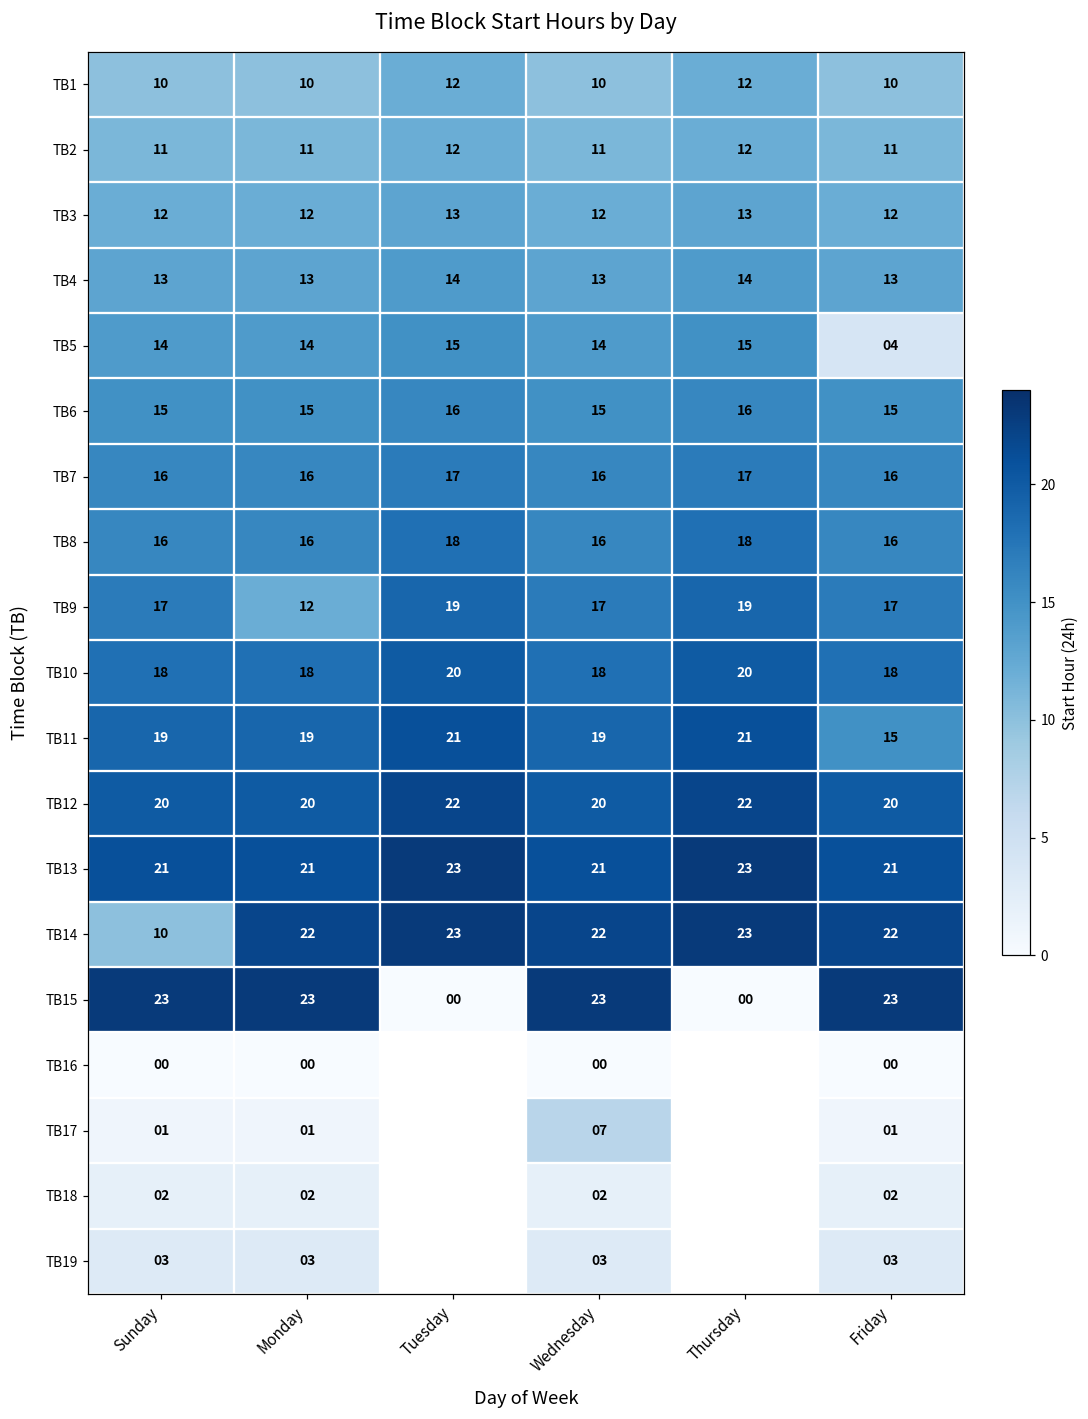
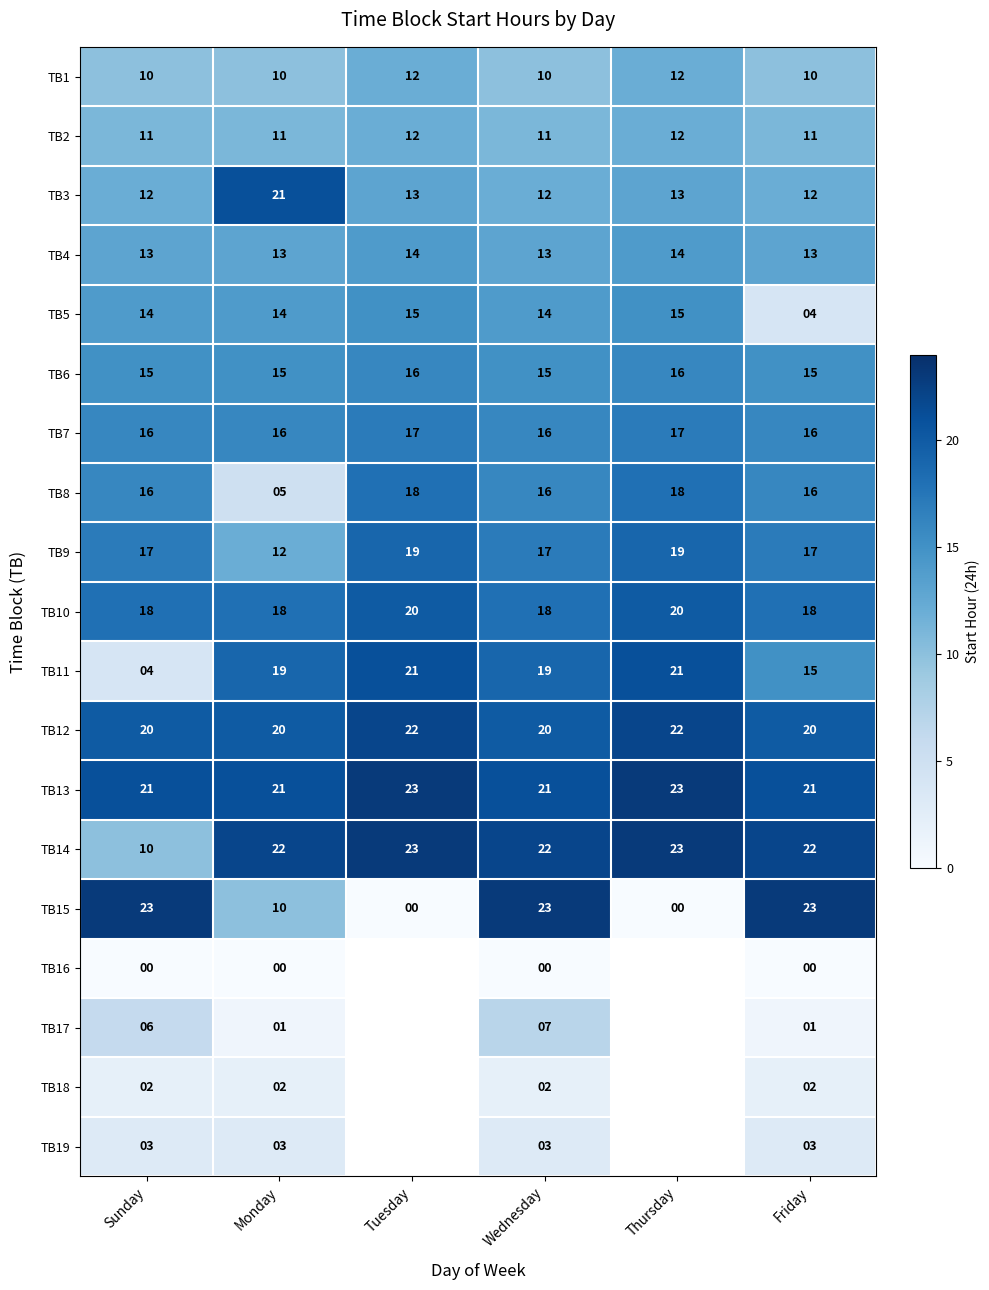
TB3, Monday: 12 -> 21
TB8, Monday: 16 -> 05
TB11, Sunday: 19 -> 04
TB15, Monday: 23 -> 10
TB17, Sunday: 01 -> 06
